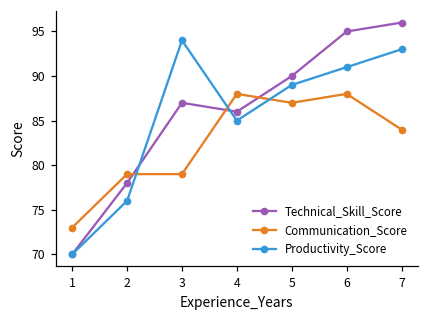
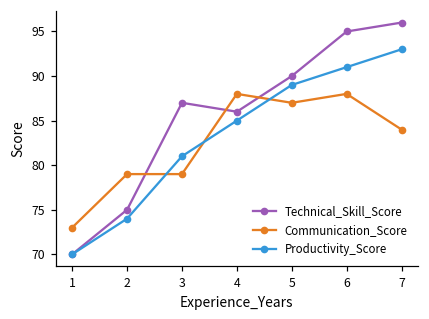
Technical_Skill_Score, 2: 78 -> 75
Productivity_Score, 2: 76 -> 74
Productivity_Score, 3: 94 -> 81
